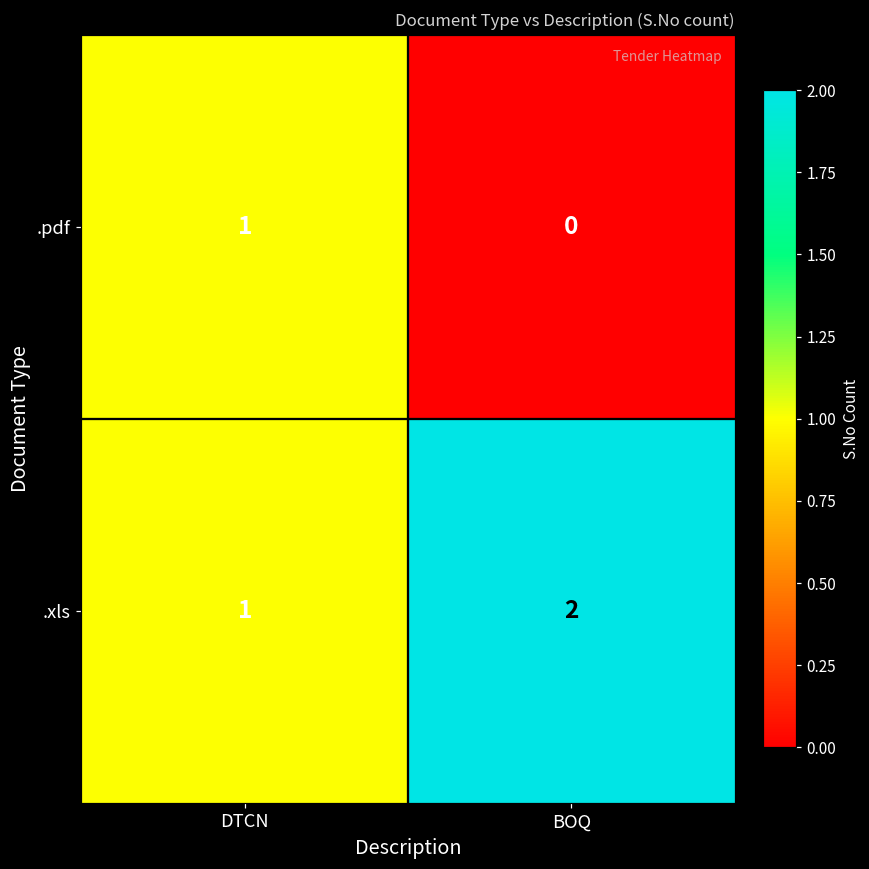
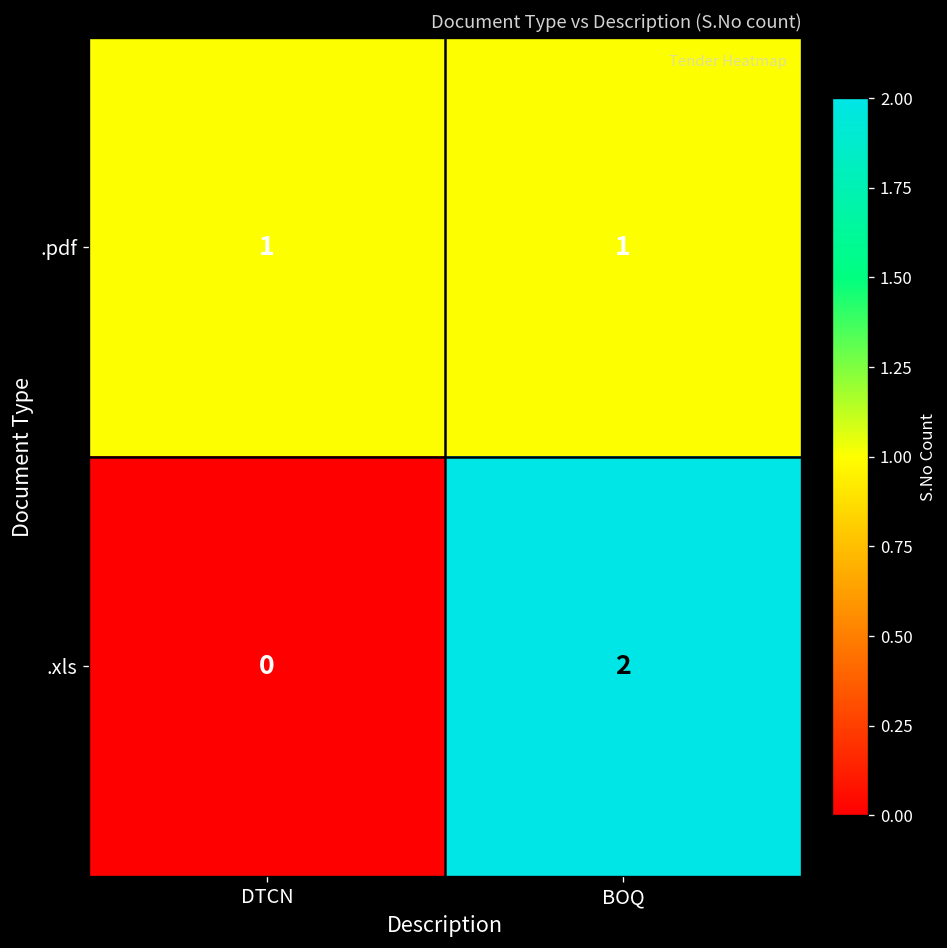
.pdf, BOQ: 0 -> 1
.xls, DTCN: 1 -> 0
